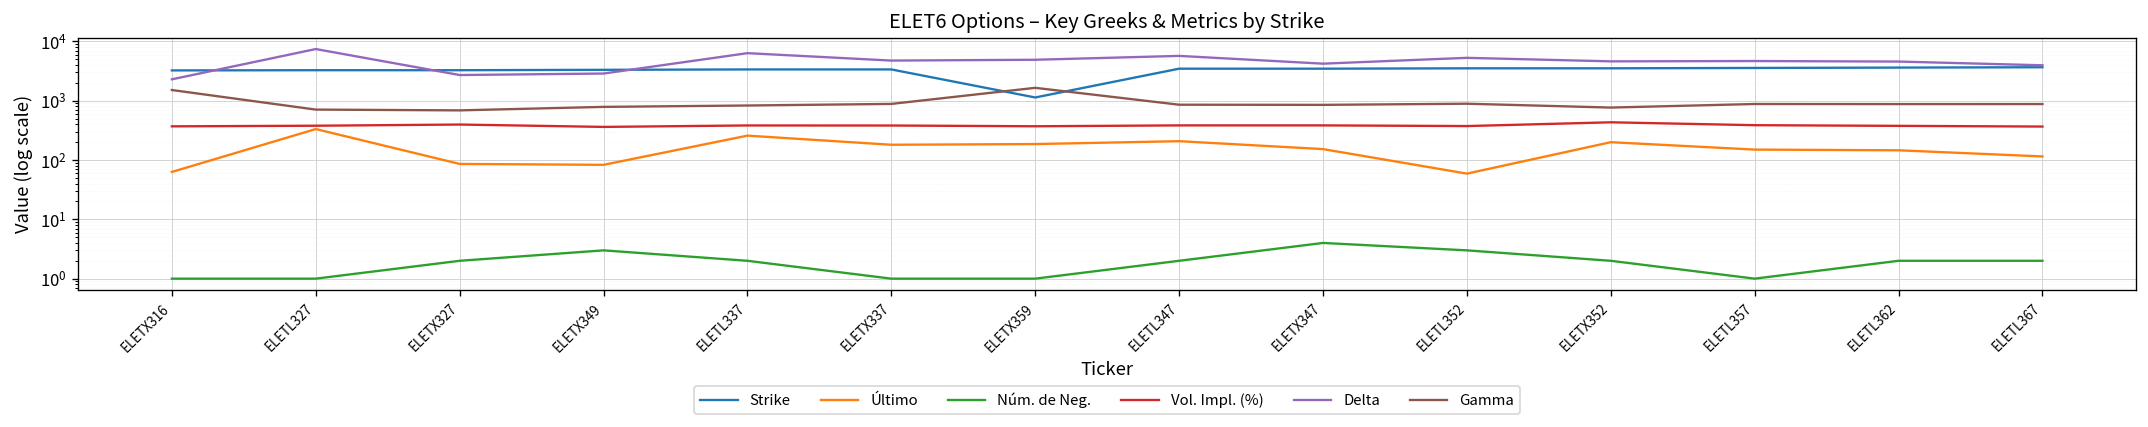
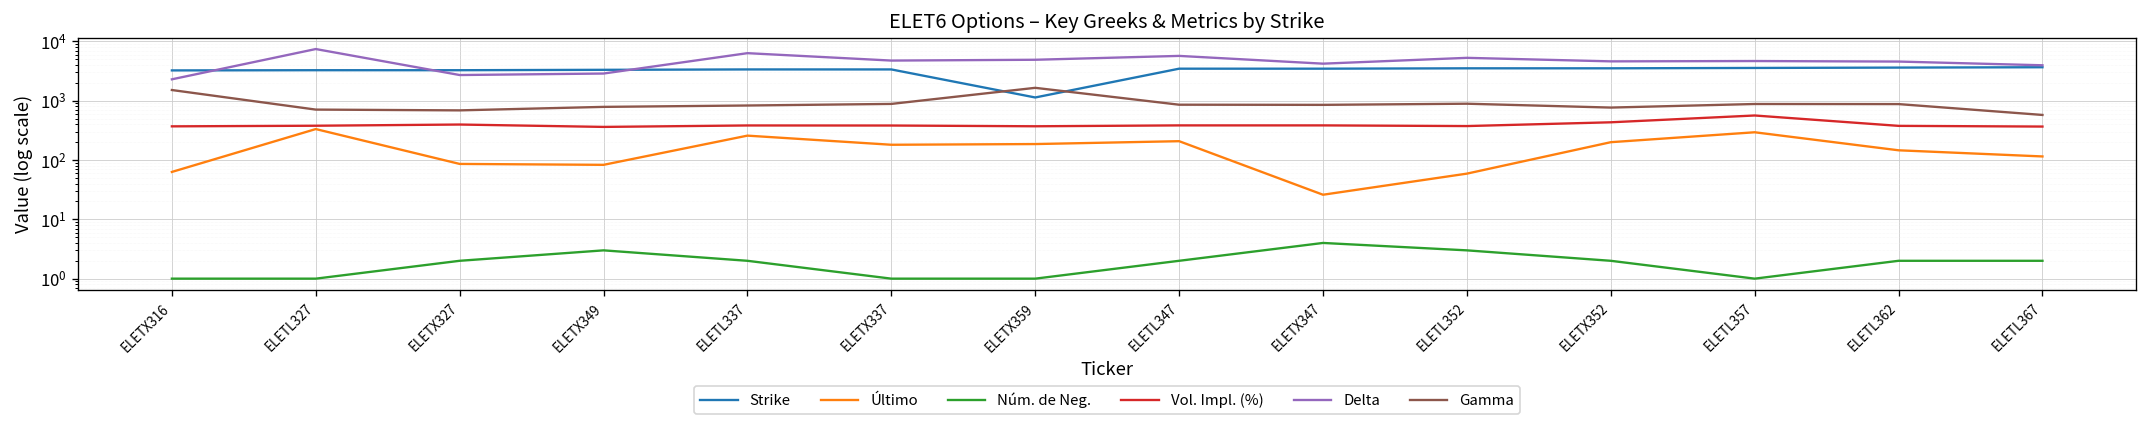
Último, ELETX347: 150 -> 30
Último, ELETL357: 150 -> 300
Vol. Impl. (%), ELETL357: 400 -> 600
Gamma, ELETL367: 900 -> 600
